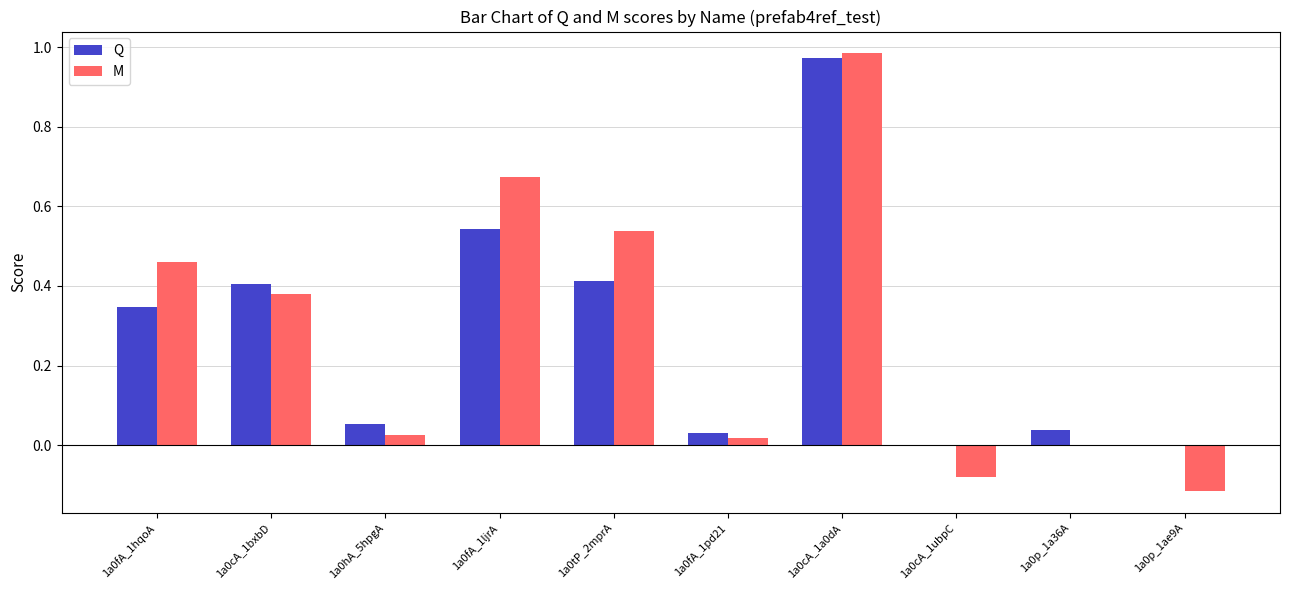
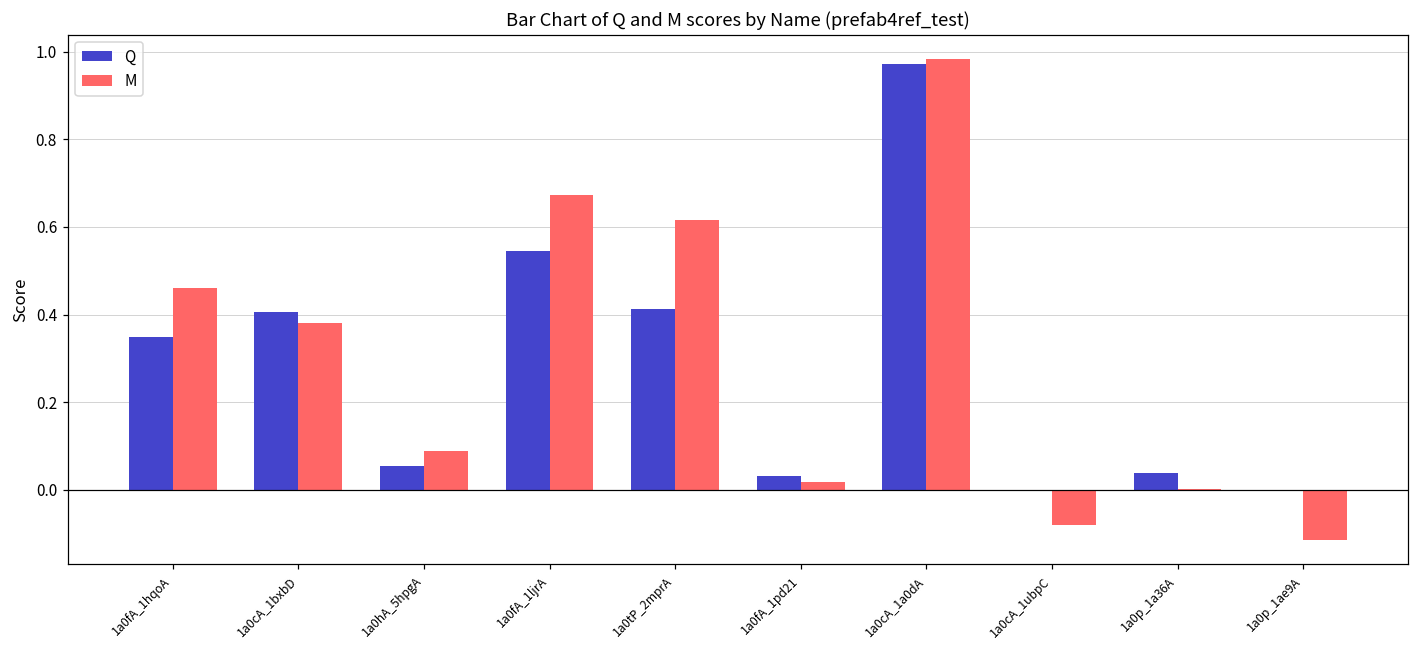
M, 1a0hA_5hpgA: 0.03 -> 0.09
M, 1a0tP_2mprA: 0.54 -> 0.62
